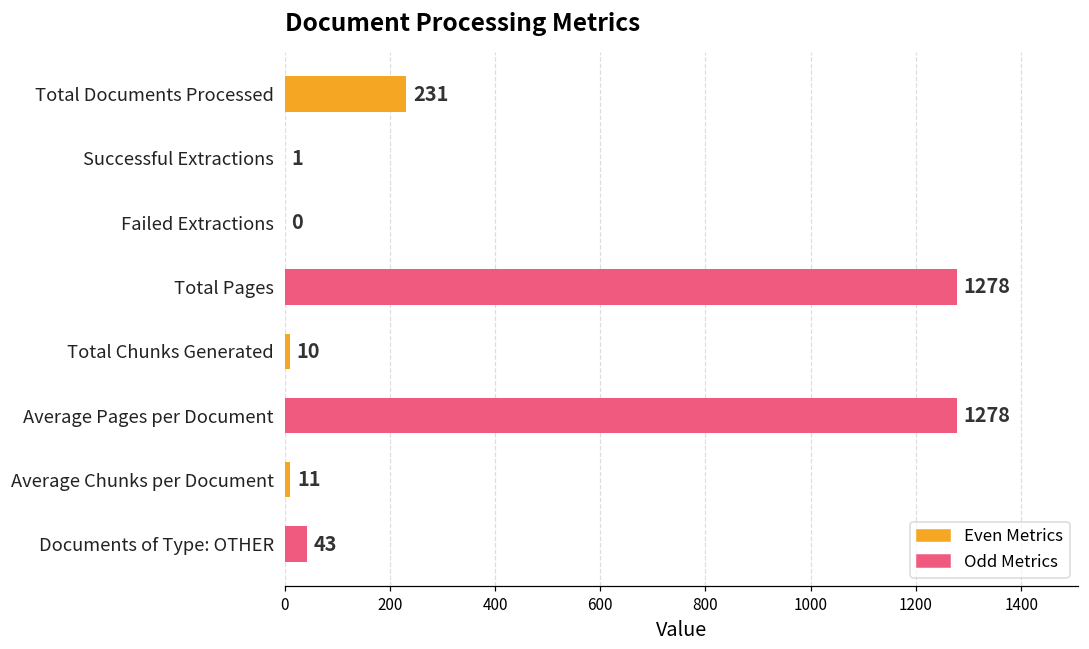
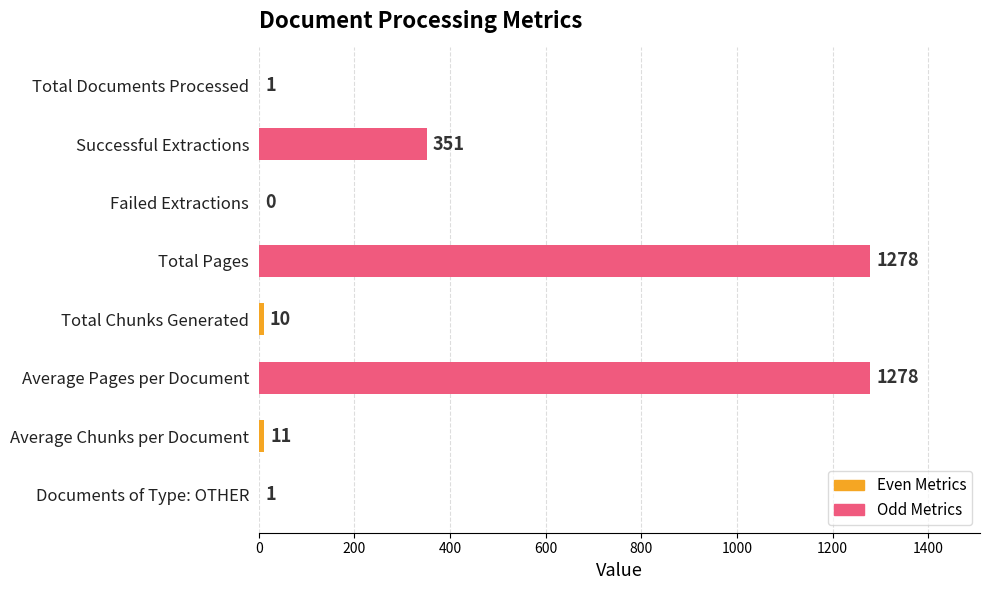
Total Documents Processed: 231 -> 1
Successful Extractions: 1 -> 351
Documents of Type: OTHER: 43 -> 1
